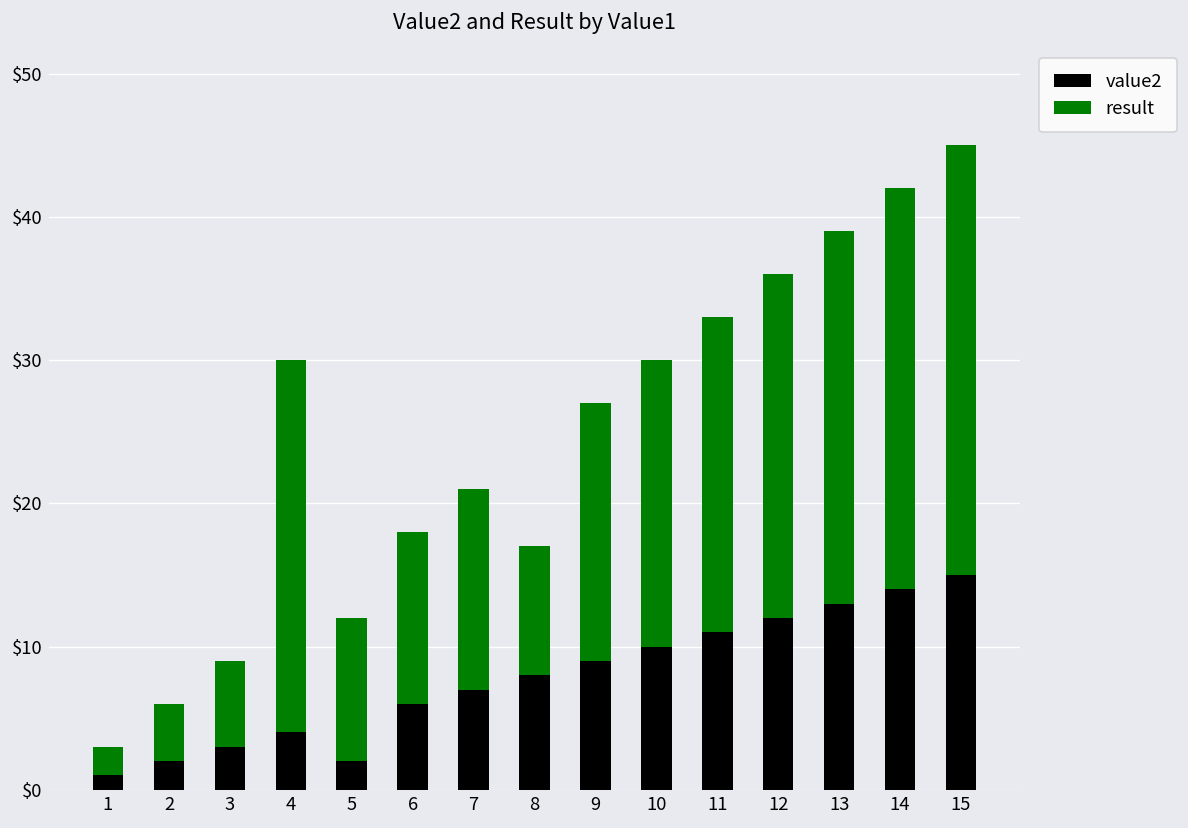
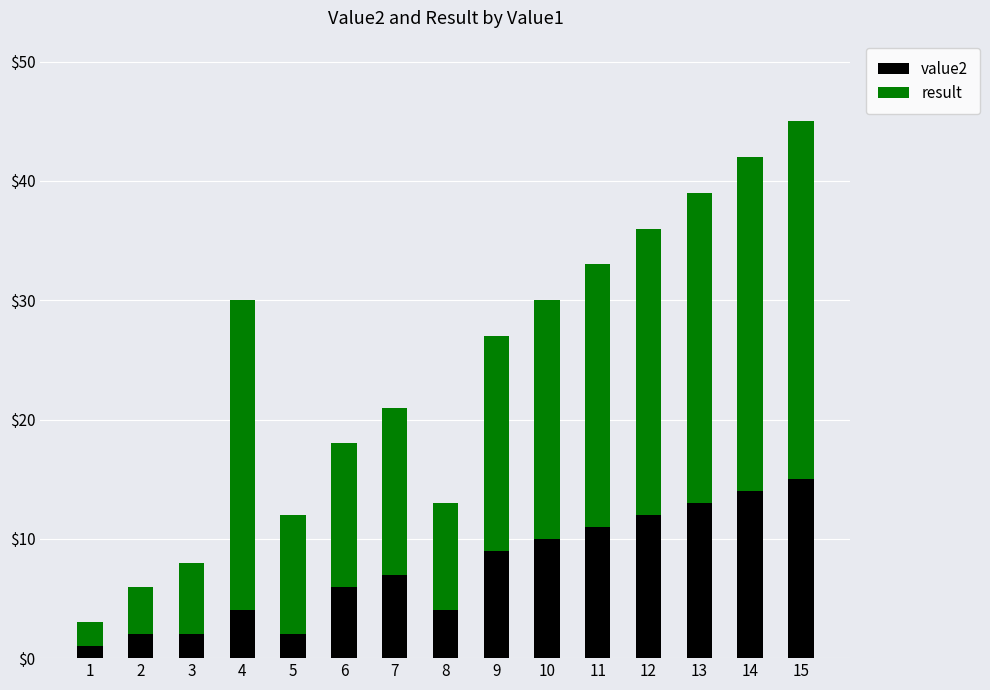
value2, 3: $3 -> $2
value2, 8: $8 -> $4
